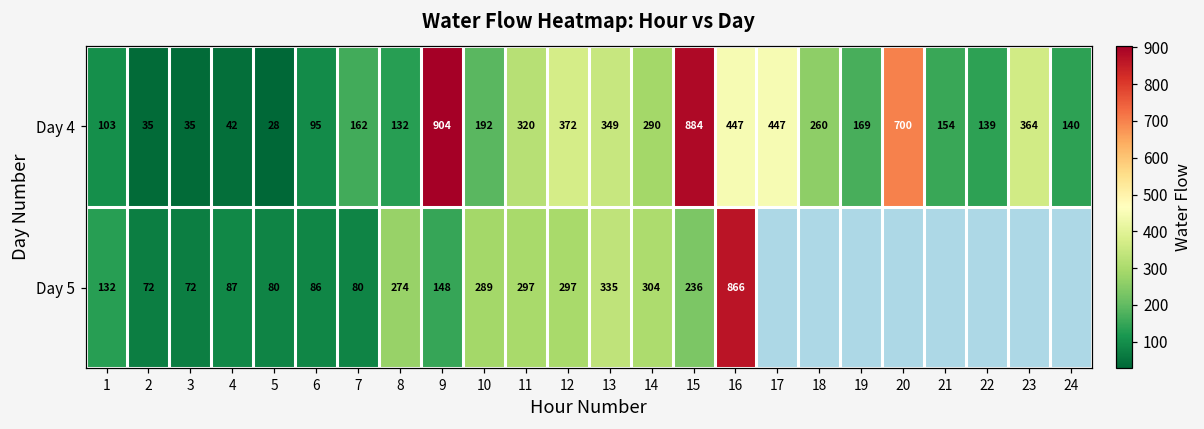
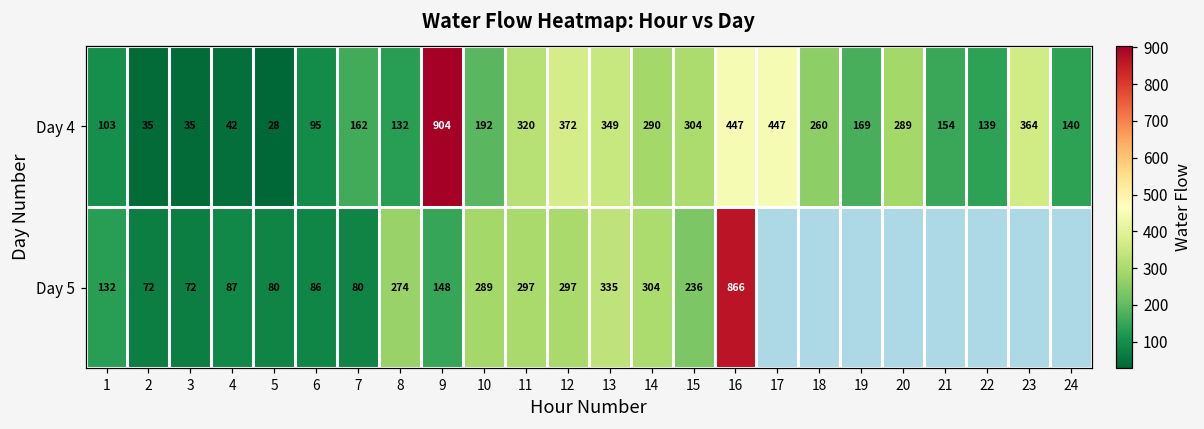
Day 4, 15: 884 -> 304
Day 4, 20: 700 -> 289
